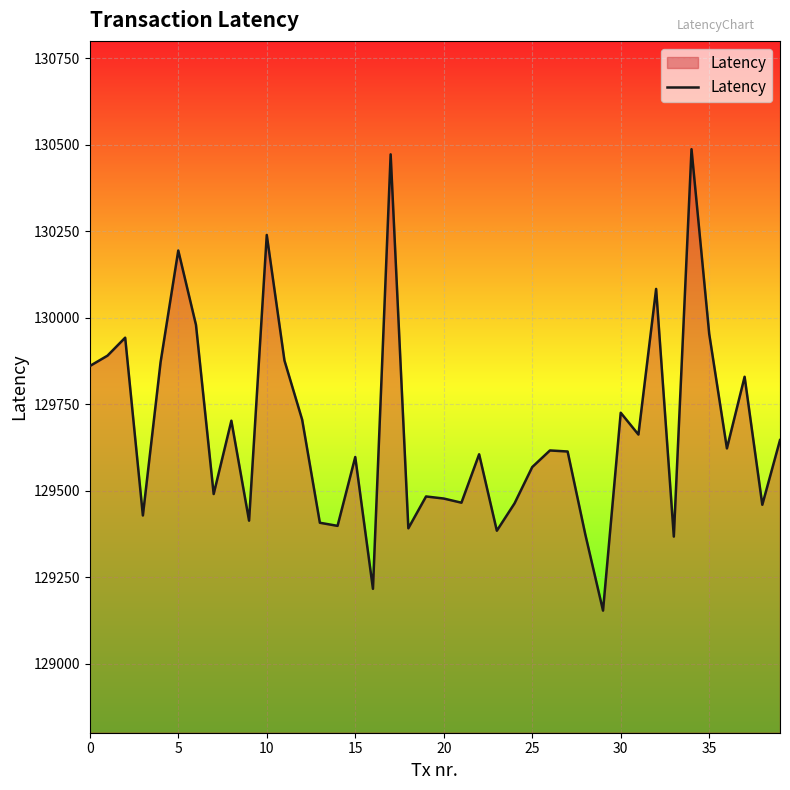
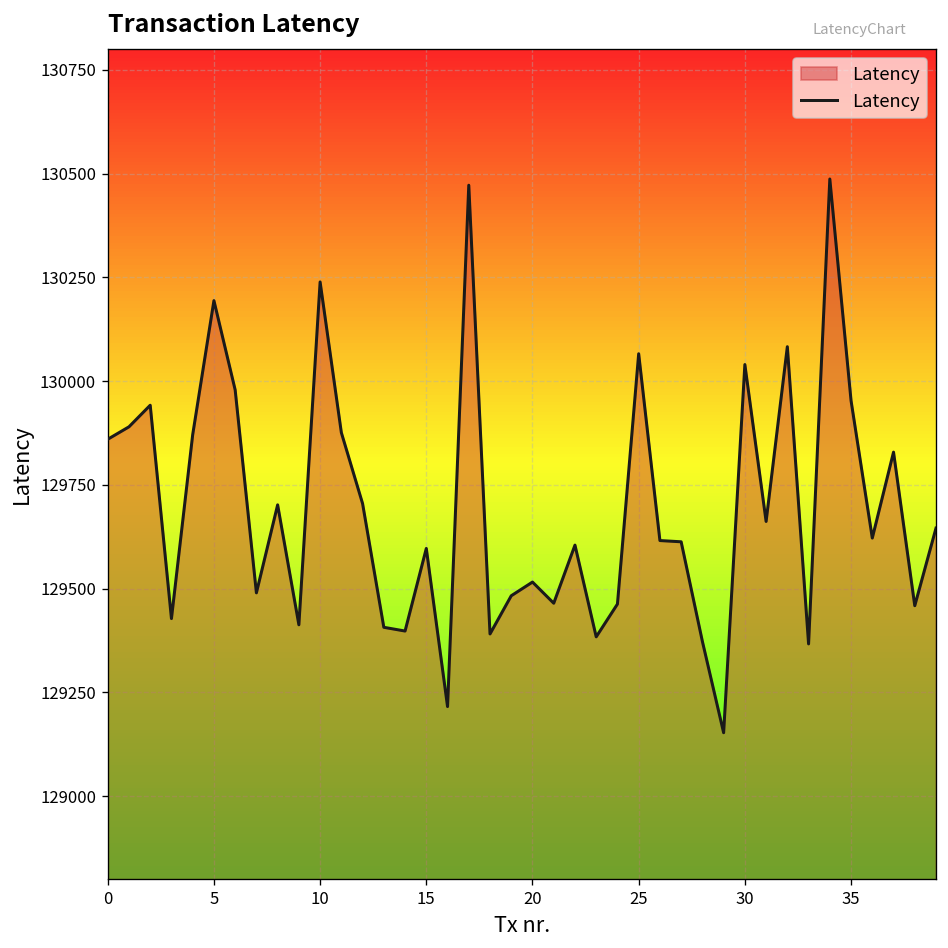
20: 129480 -> 129520
25: 129570 -> 130070
30: 129730 -> 130040
